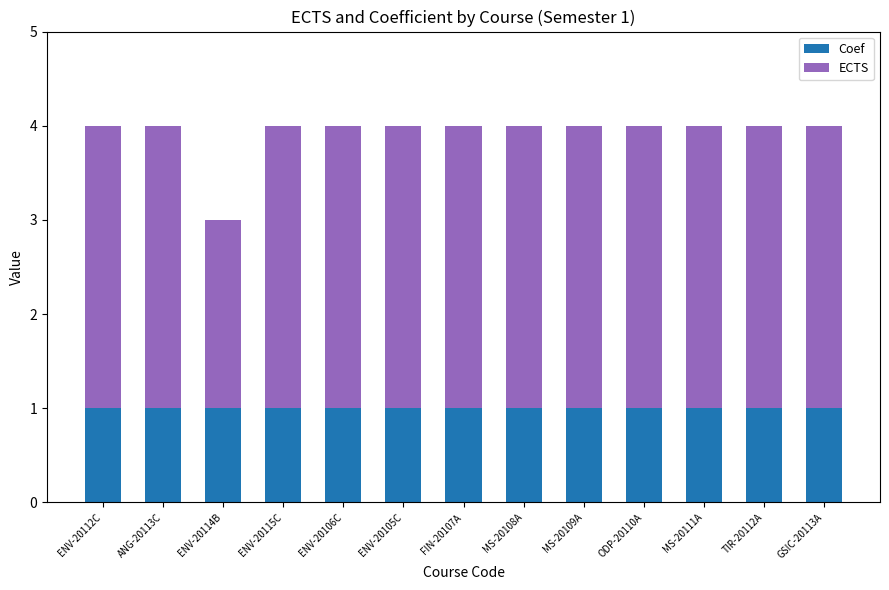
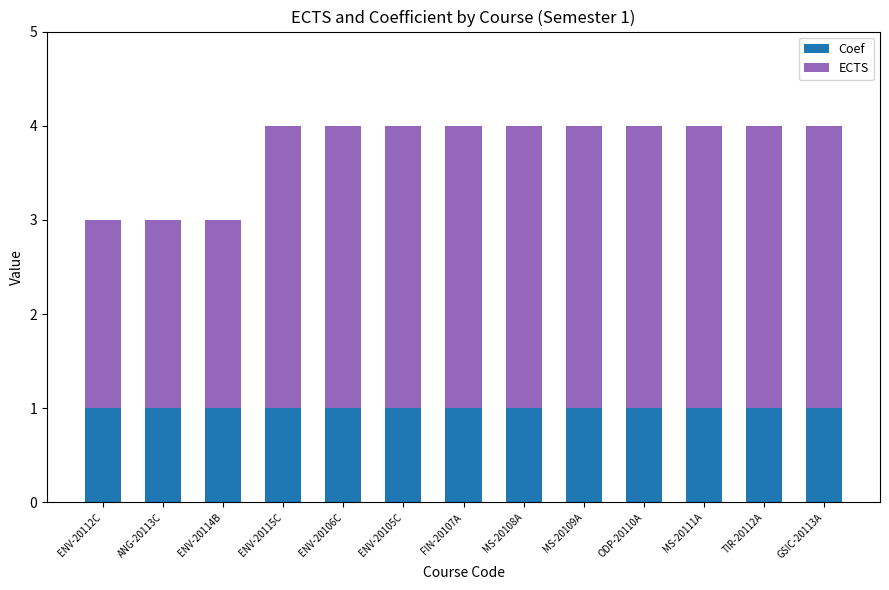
ECTS, ENV-20112C: 3 -> 2
ECTS, ANG-20113C: 3 -> 2
